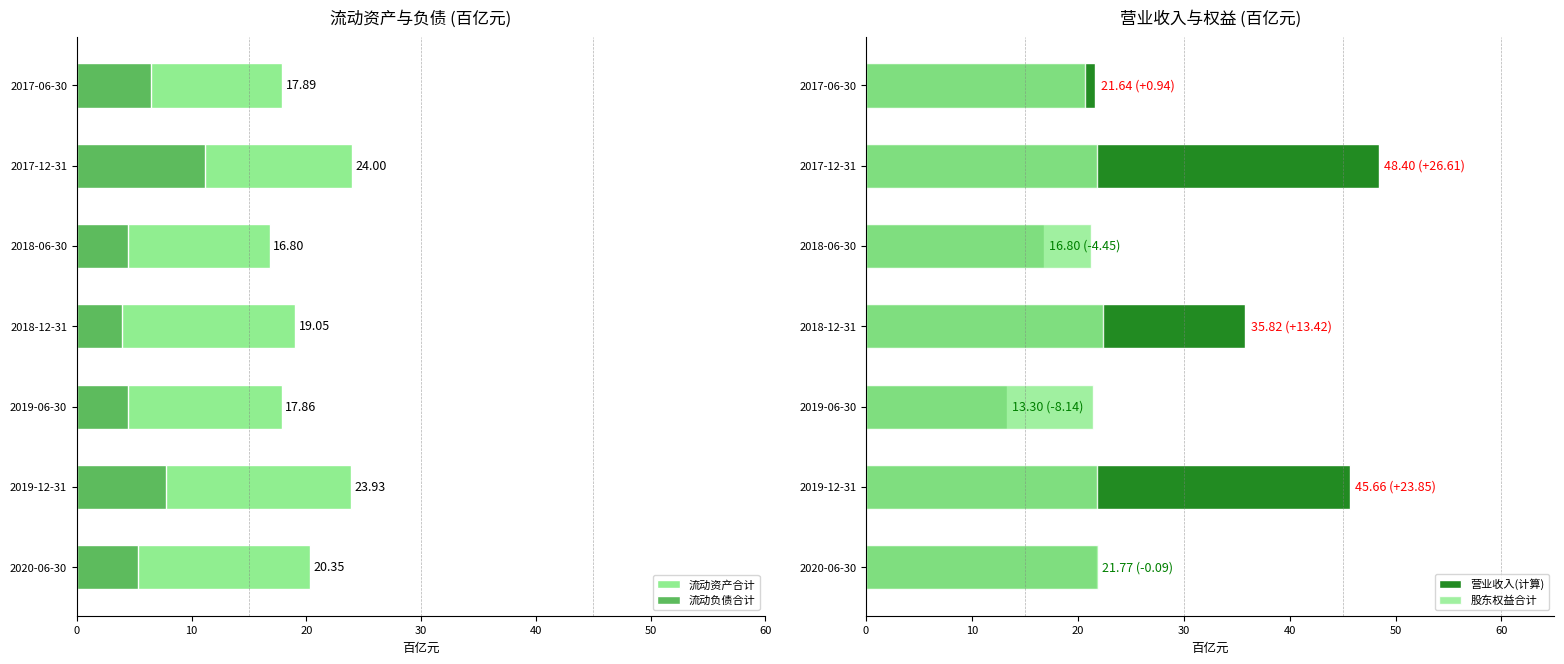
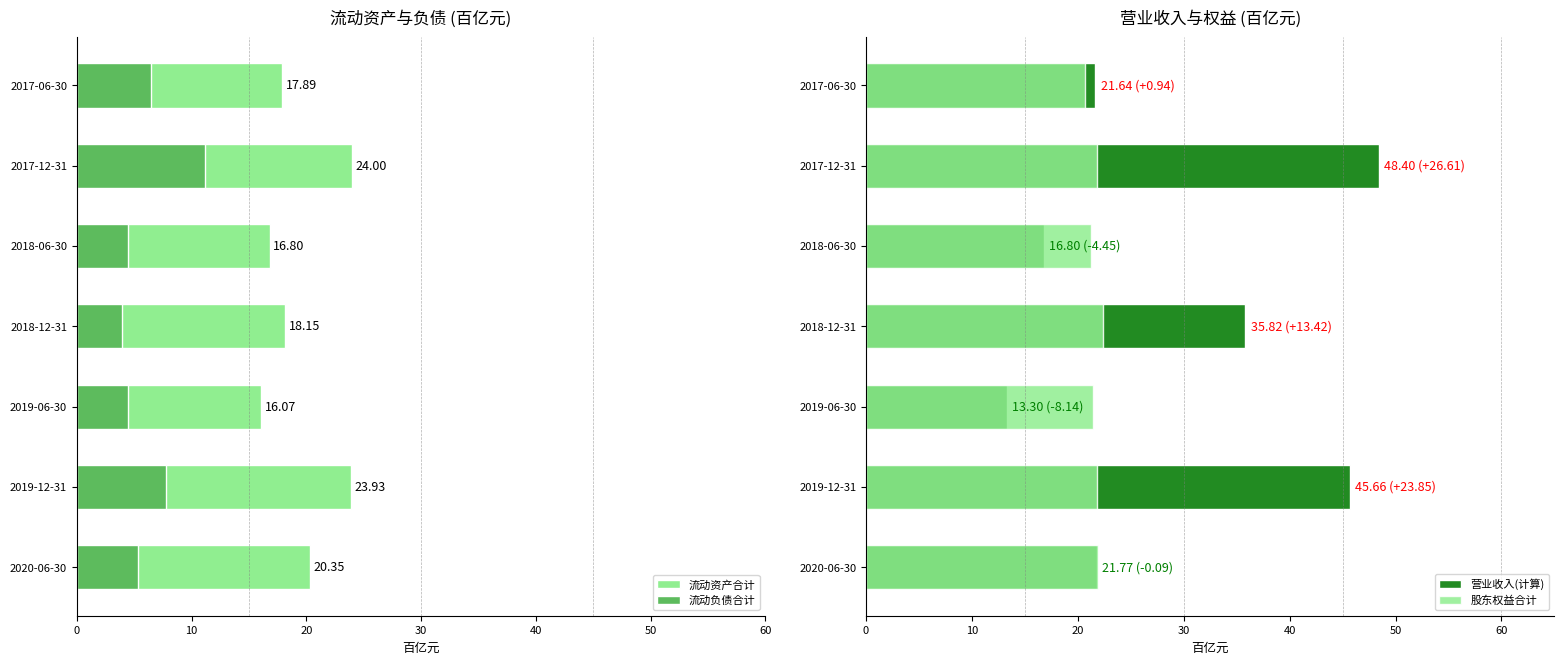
流动资产与负债 (百亿元), 流动资产合计, 2018-12-31: 19.05 -> 18.15
流动资产与负债 (百亿元), 流动资产合计, 2019-06-30: 17.86 -> 16.07
